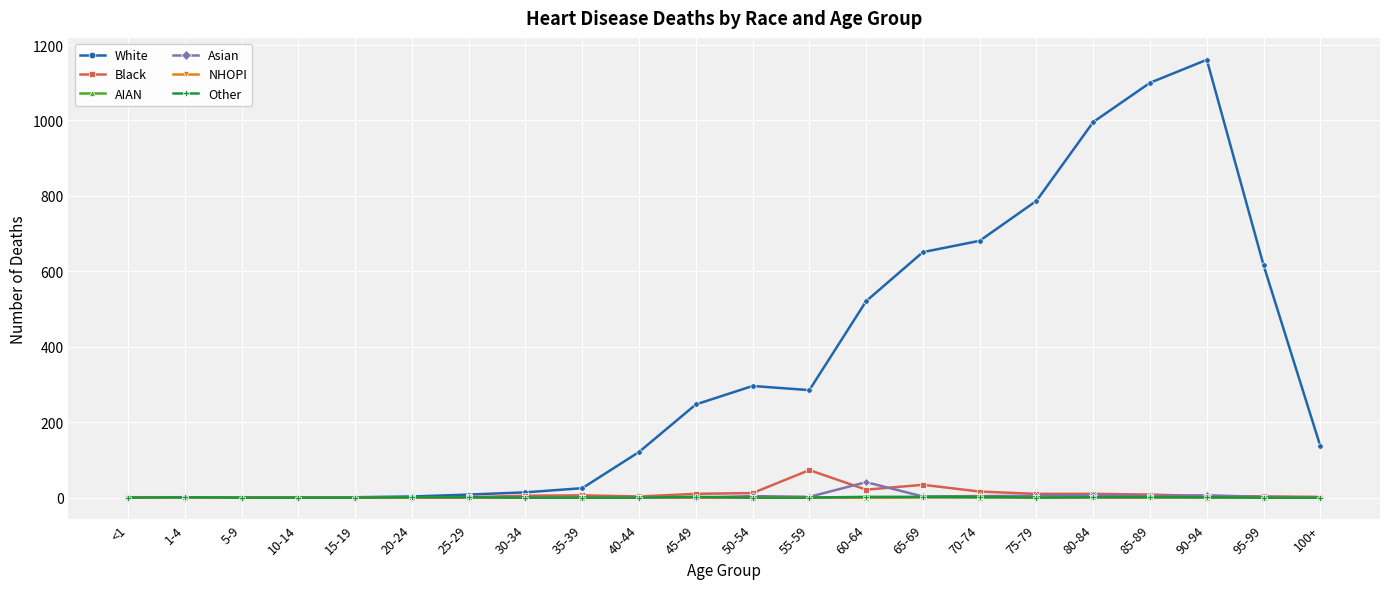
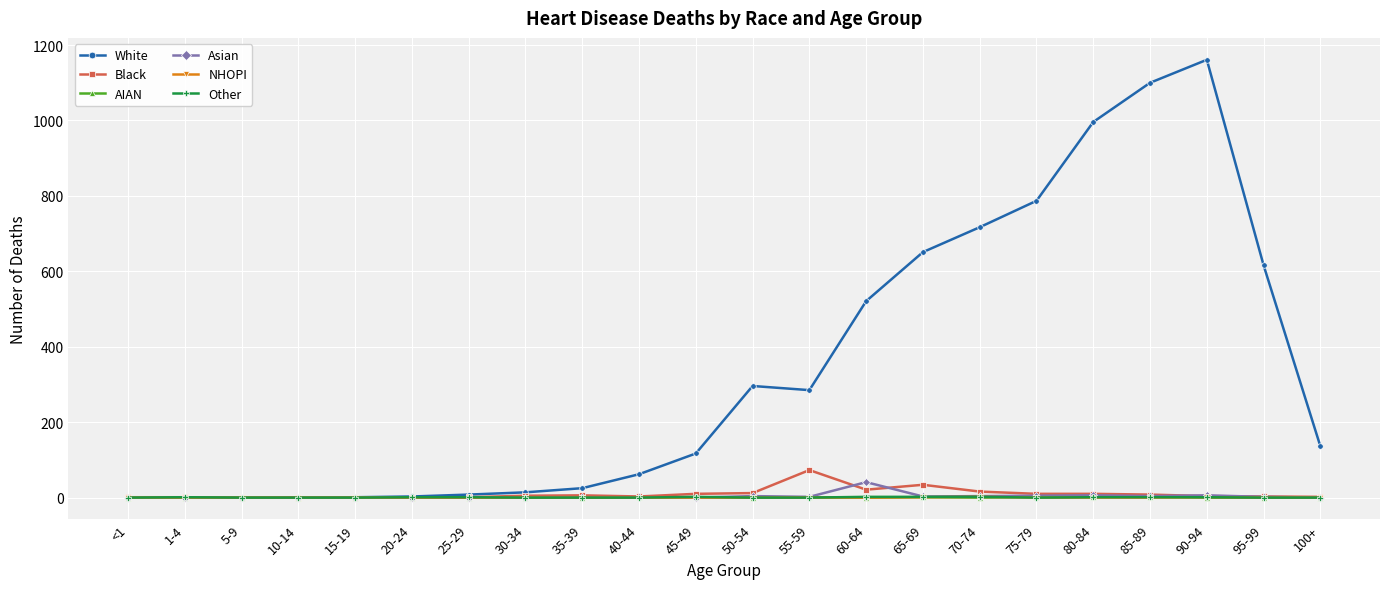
White, 40-44: 120 -> 60
White, 45-49: 250 -> 120
White, 70-74: 680 -> 720
